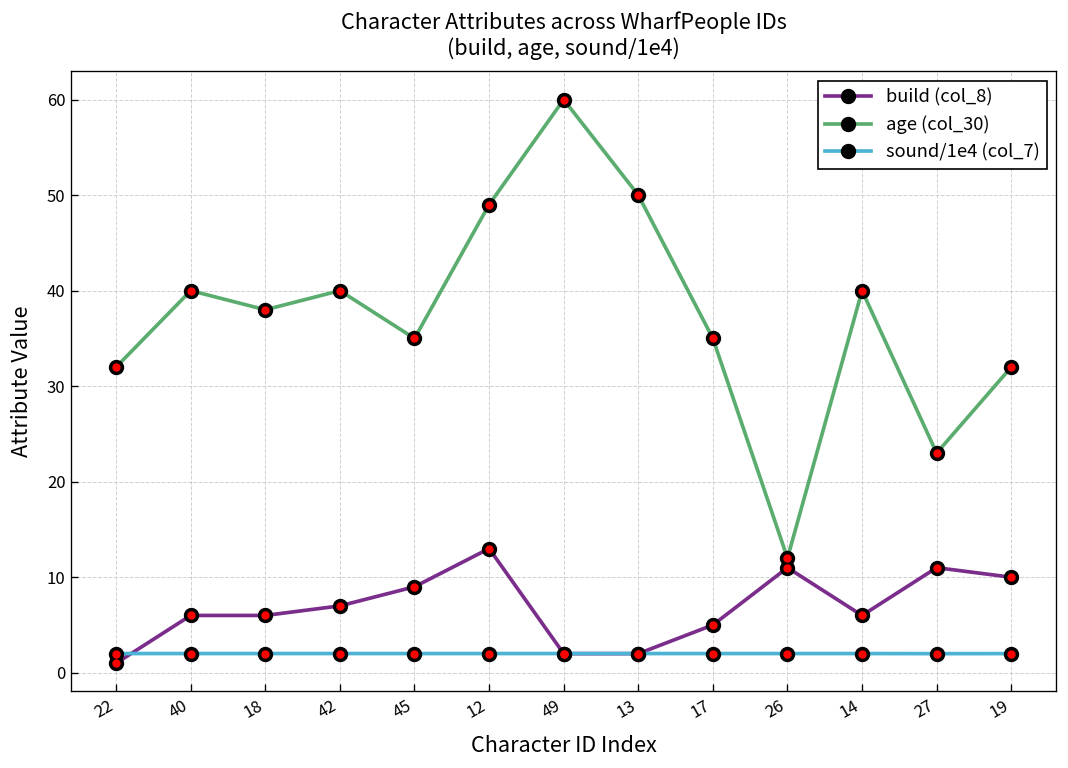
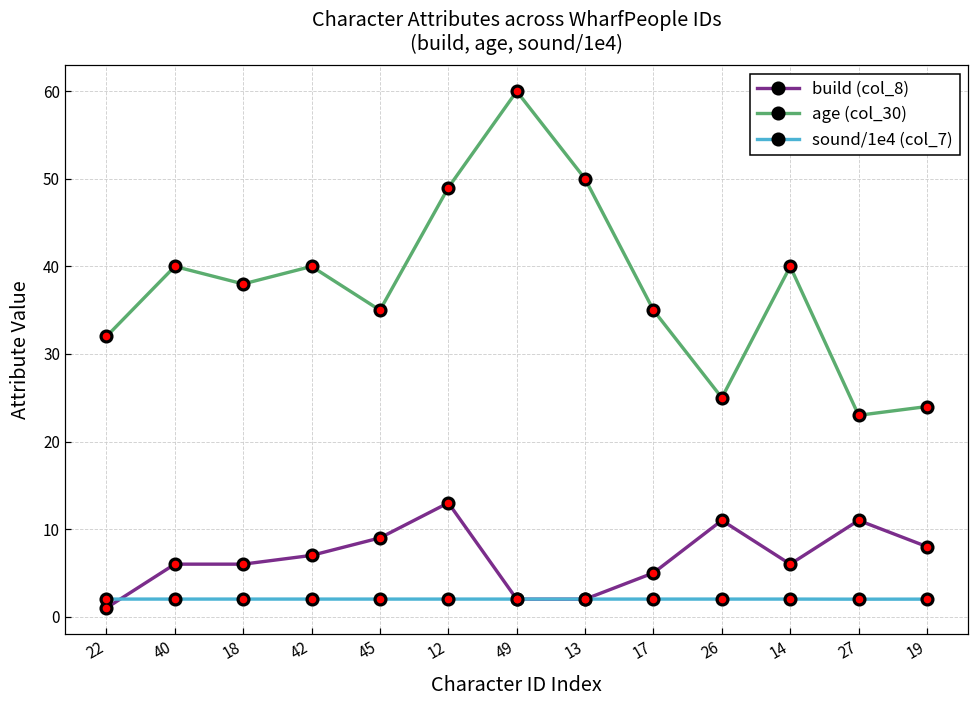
age (col_30), 26: 12 -> 25
build (col_8), 19: 10 -> 8
age (col_30), 19: 32 -> 24
